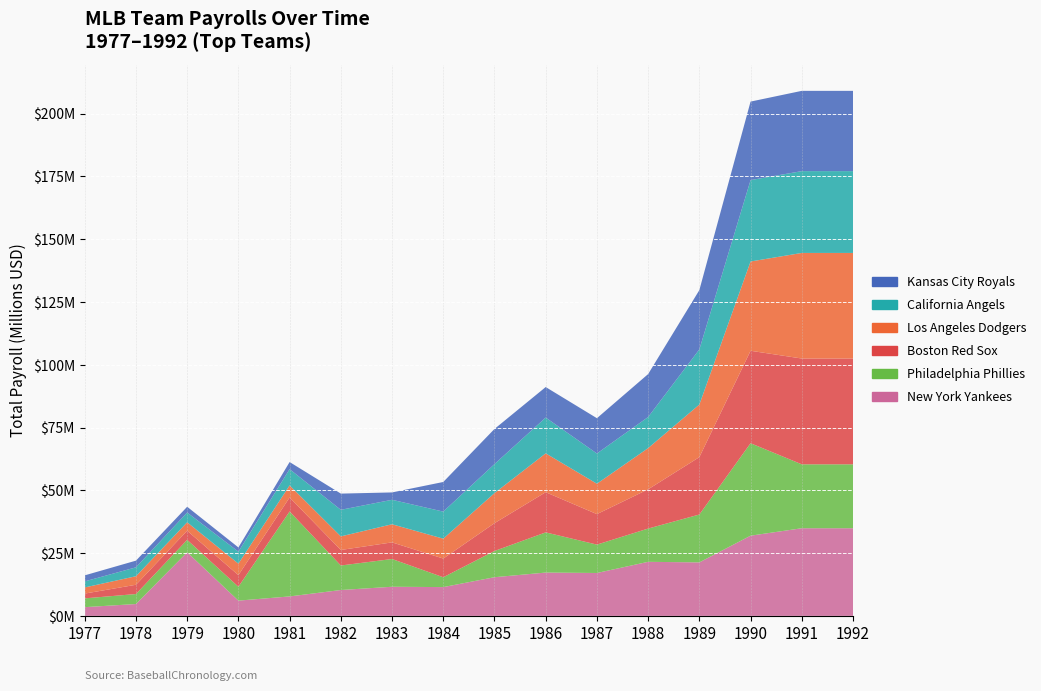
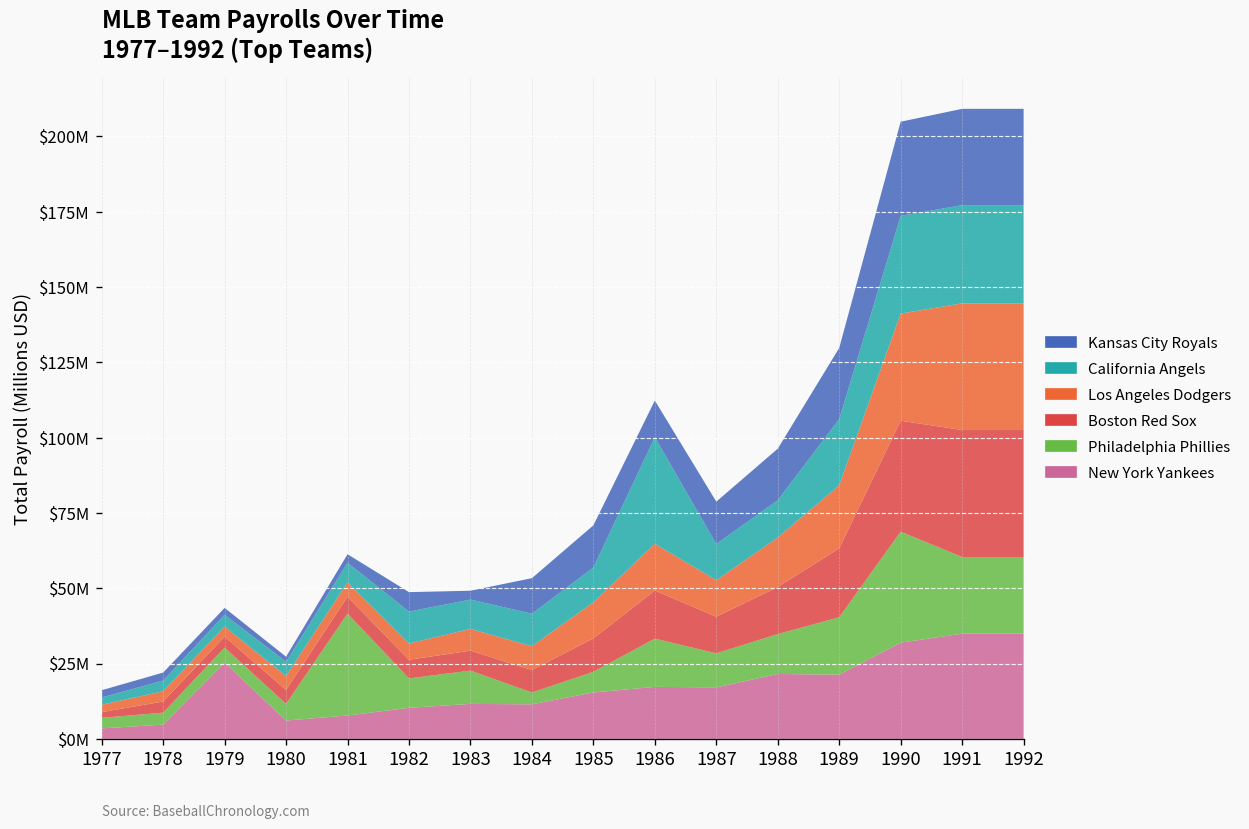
Philadelphia Phillies, 1985: $10000000 -> $7000000
California Angels, 1986: $14000000 -> $35000000
